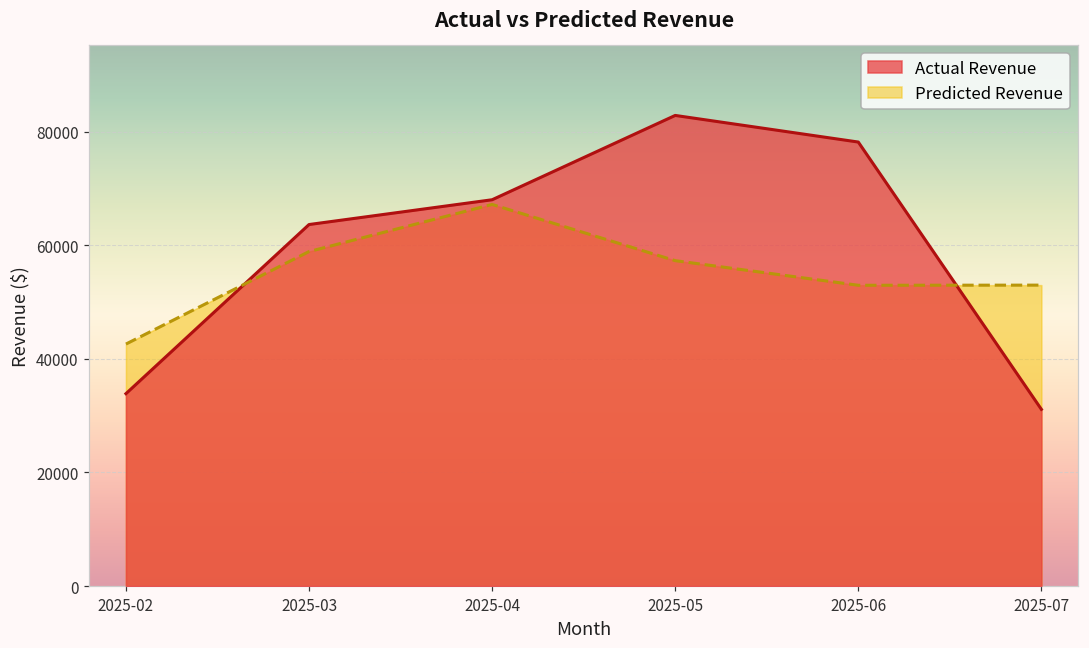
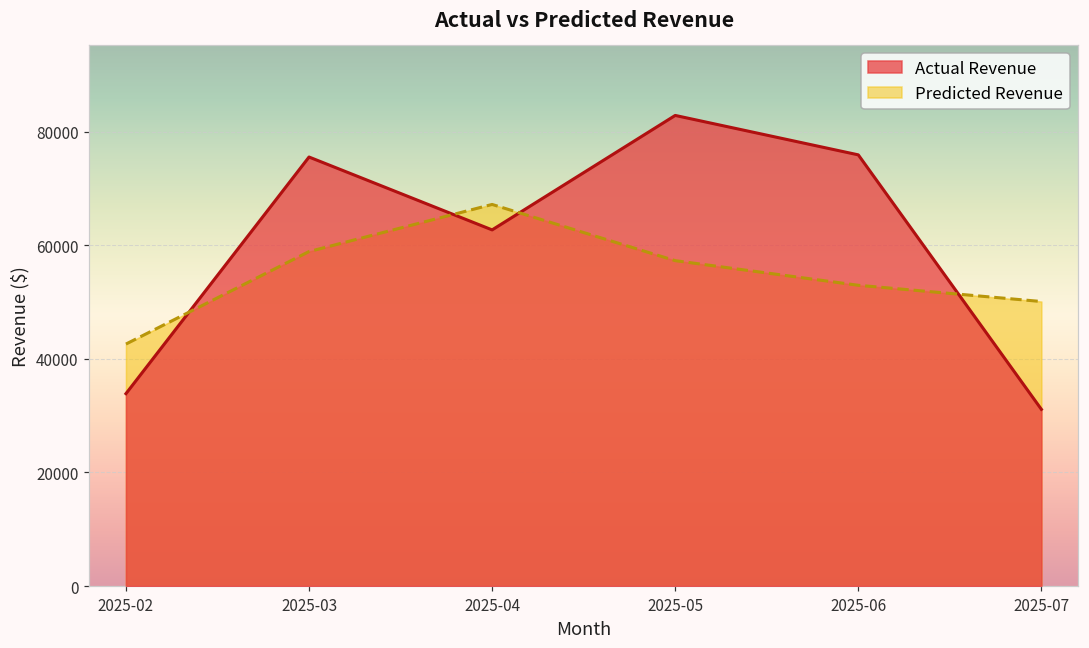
Actual Revenue, 2025-03: 64000 -> 76000
Actual Revenue, 2025-04: 68000 -> 63000
Actual Revenue, 2025-06: 78000 -> 76000
Predicted Revenue, 2025-07: 53000 -> 50000
